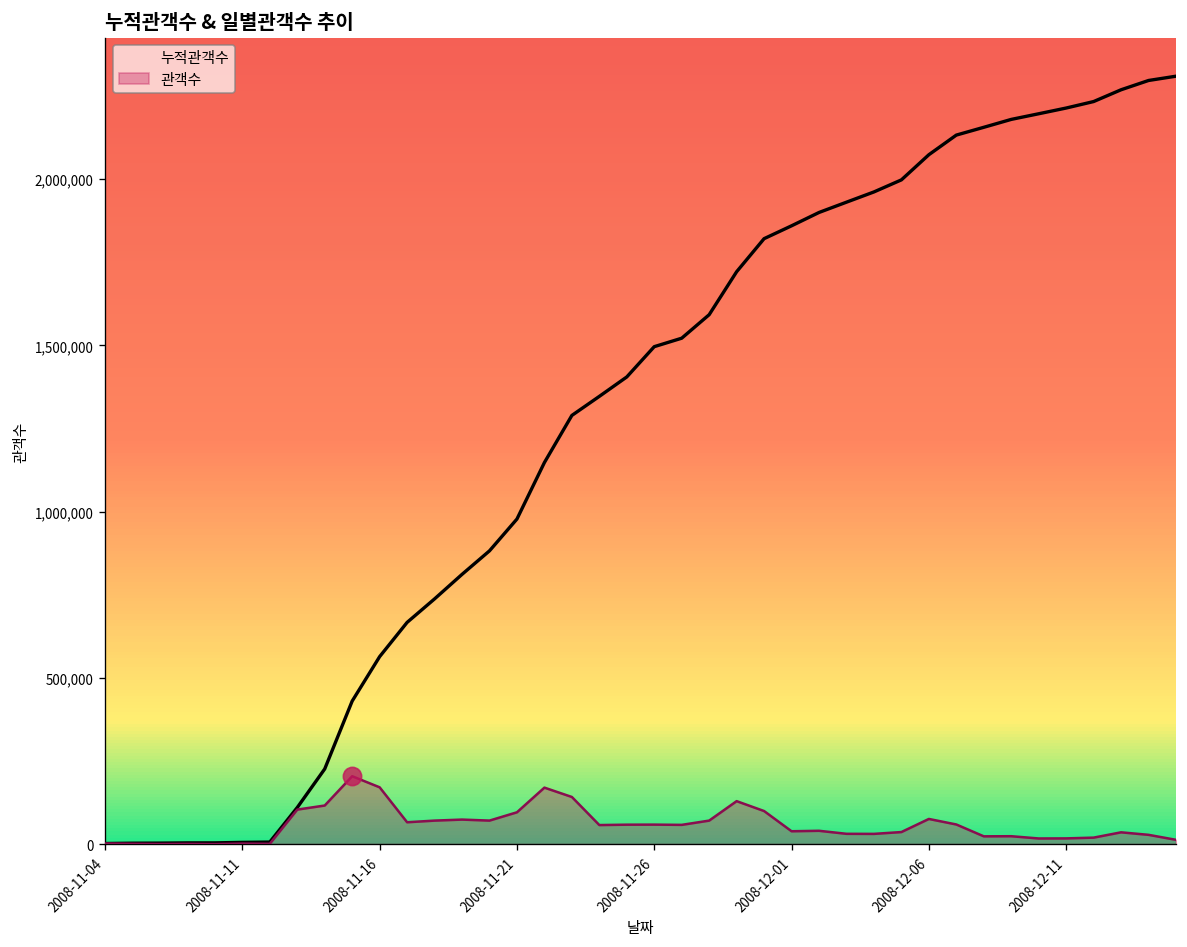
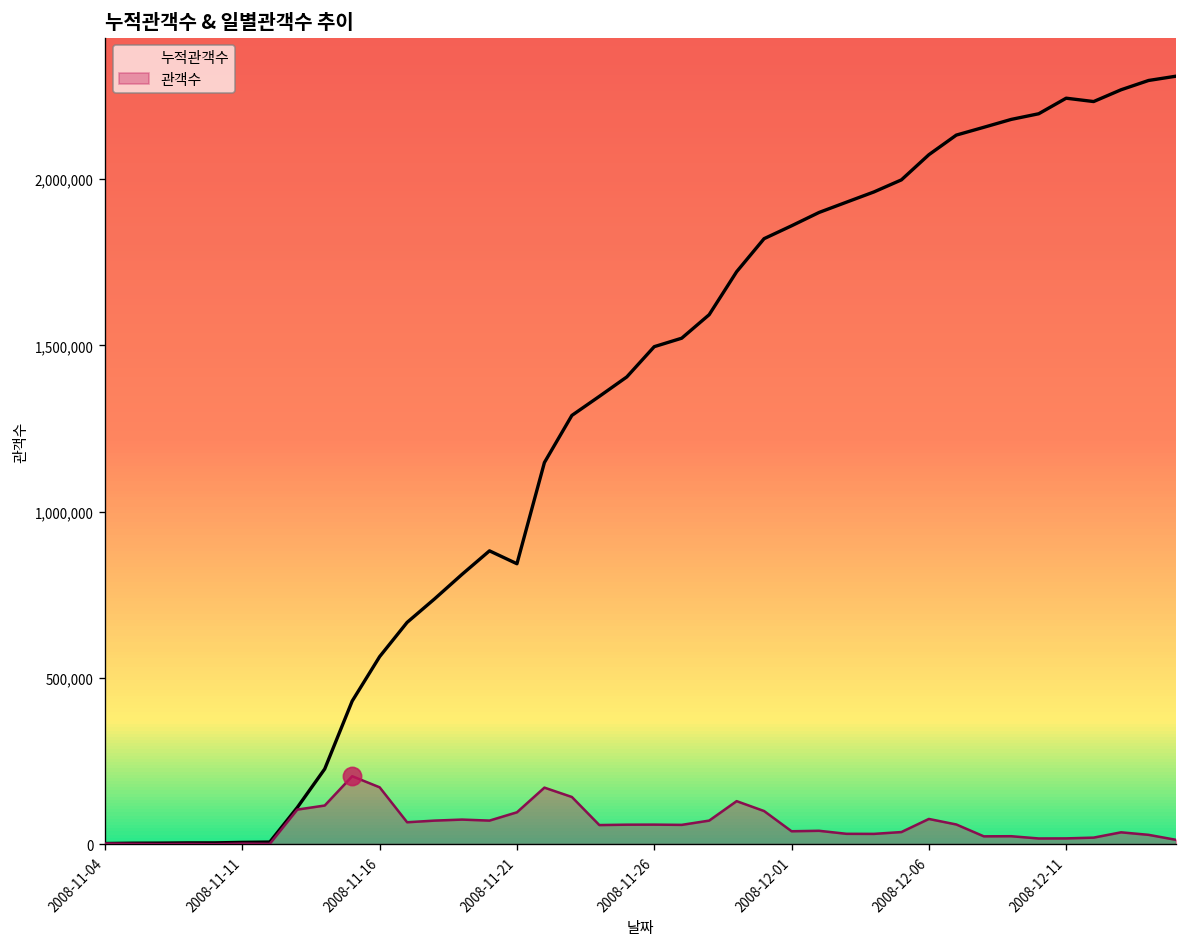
누적관객수, 2008-11-21: 980,000 -> 840,000
누적관객수, 2008-12-11: 2,210,000 -> 2,240,000
